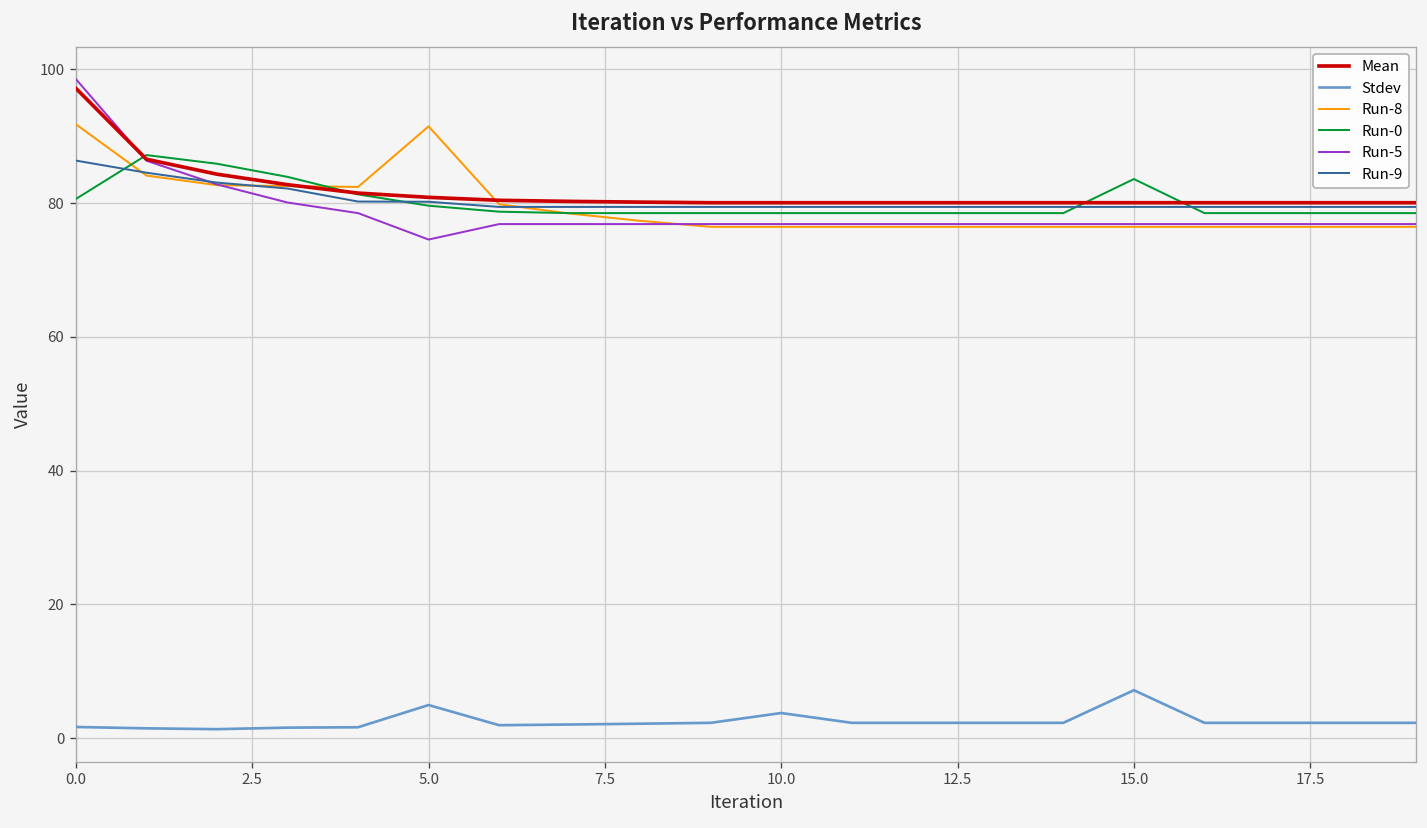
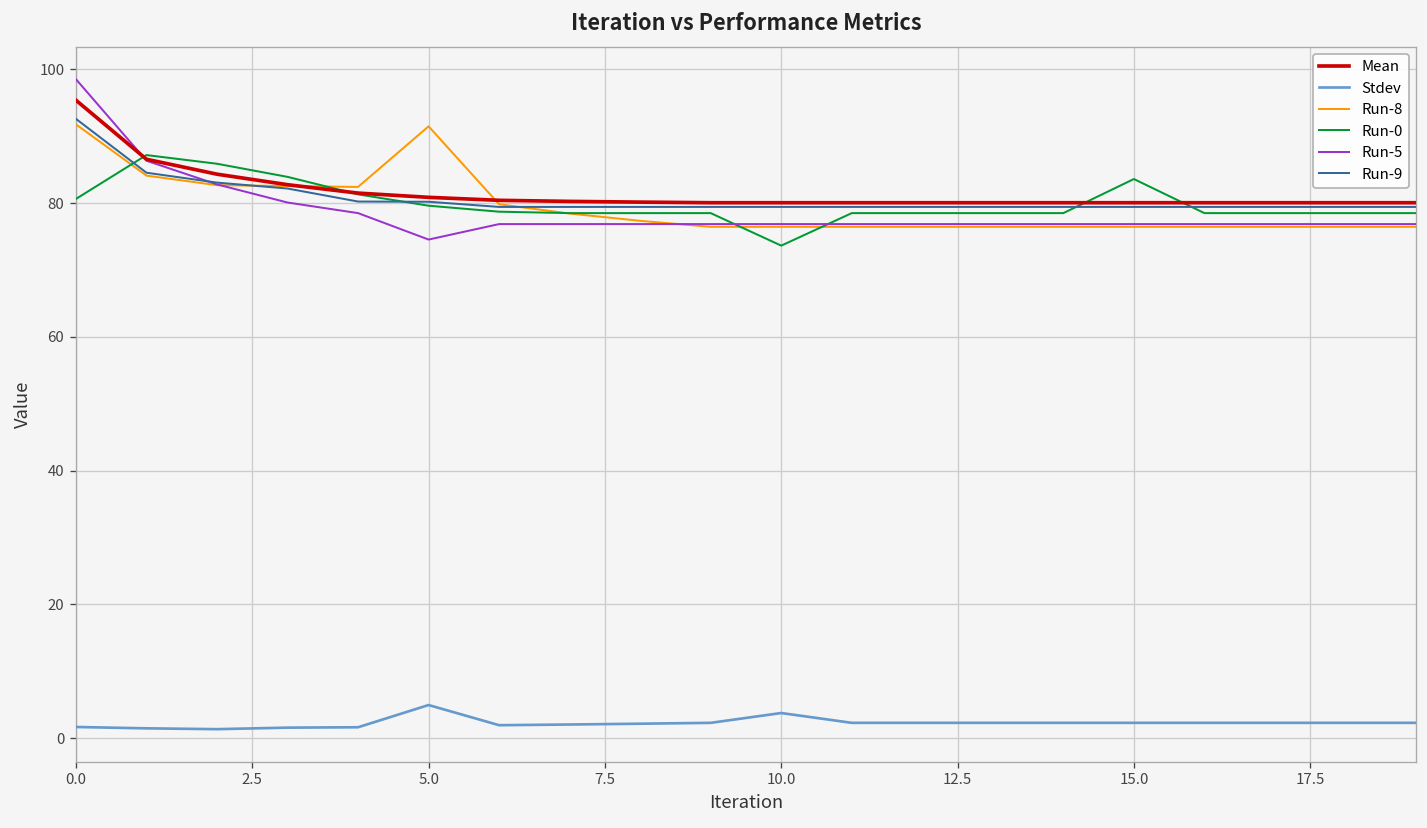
Mean, 0.0: 97 -> 95
Run-9, 0.0: 86 -> 93
Run-0, 10.0: 79 -> 74
Stdev, 15.0: 7 -> 2
